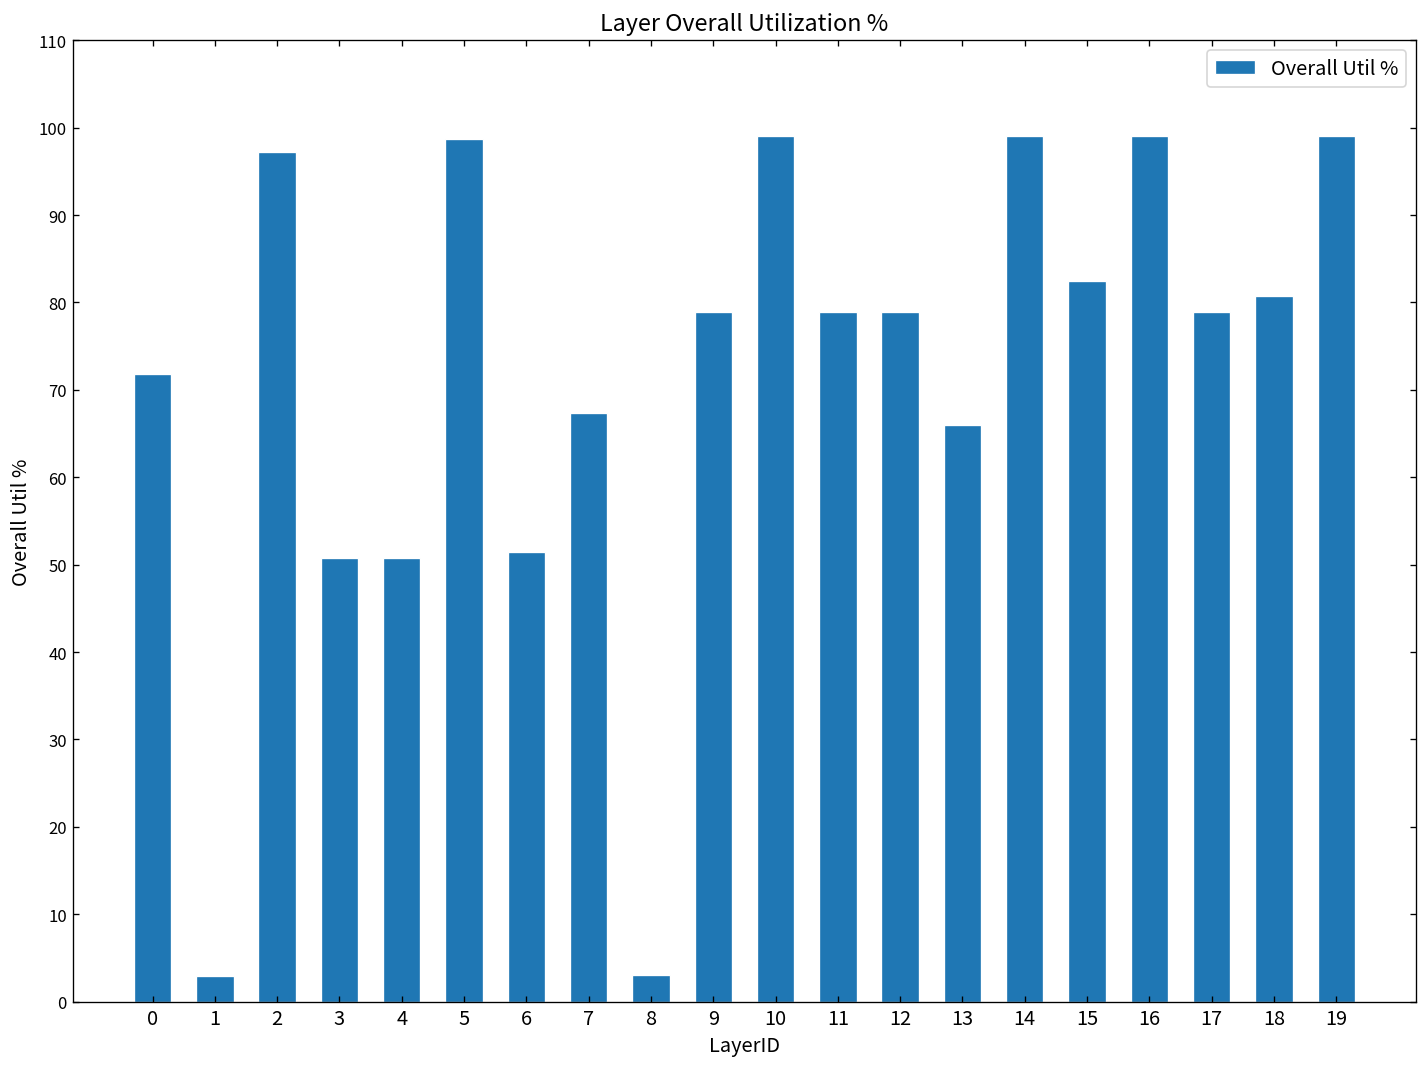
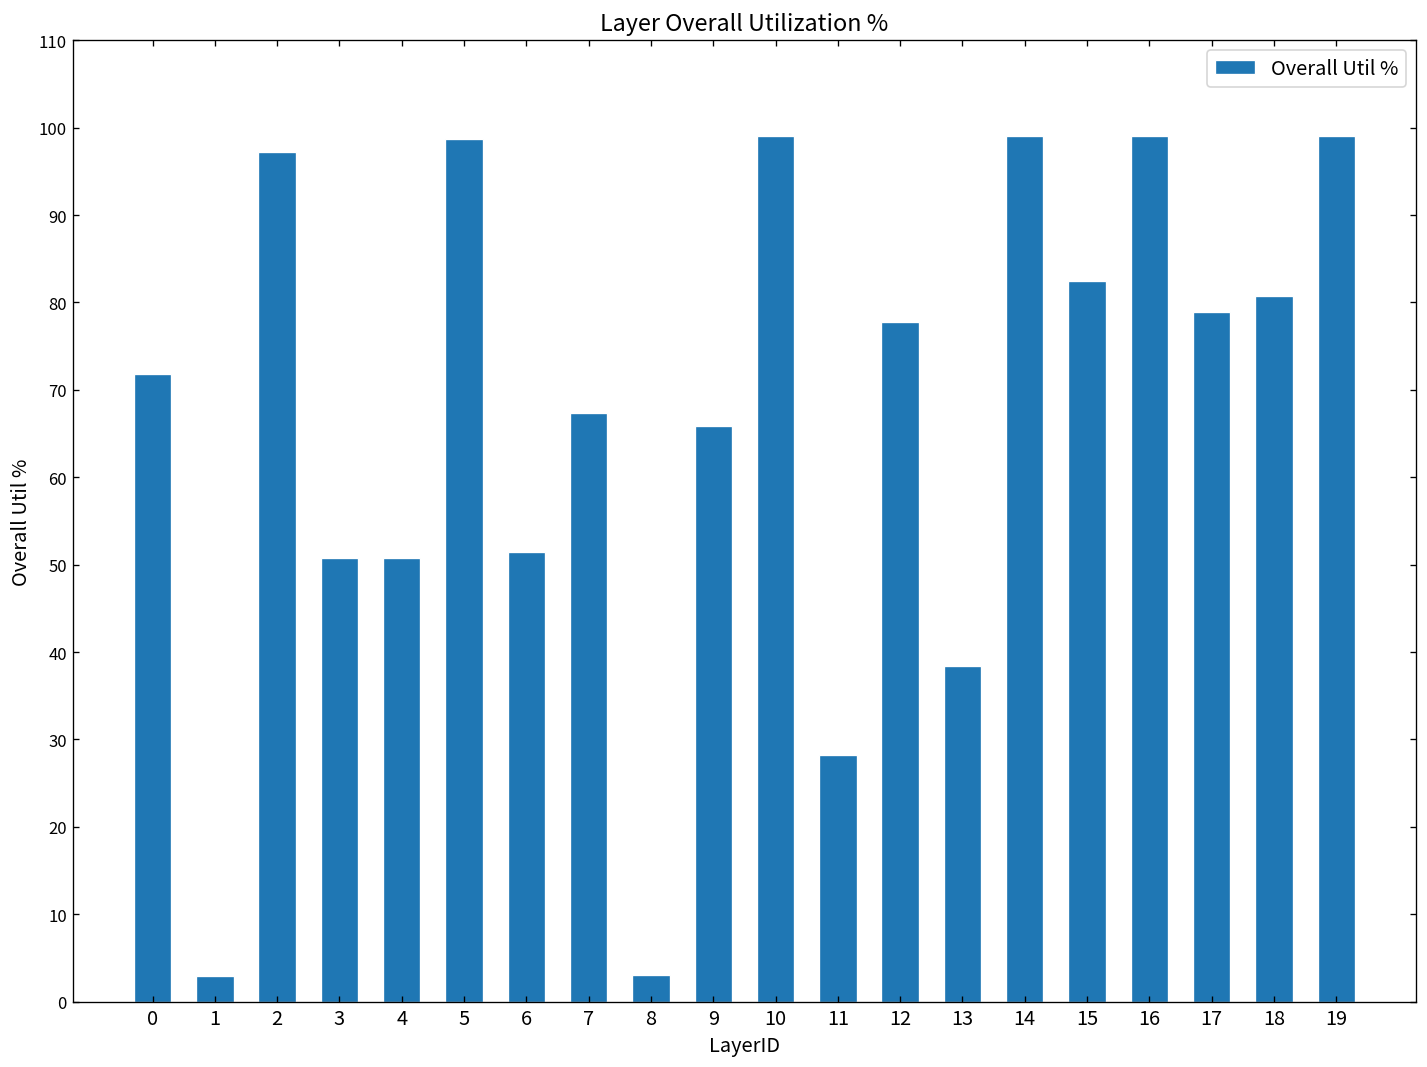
9: 79 -> 66
11: 79 -> 28
12: 79 -> 78
13: 66 -> 38
